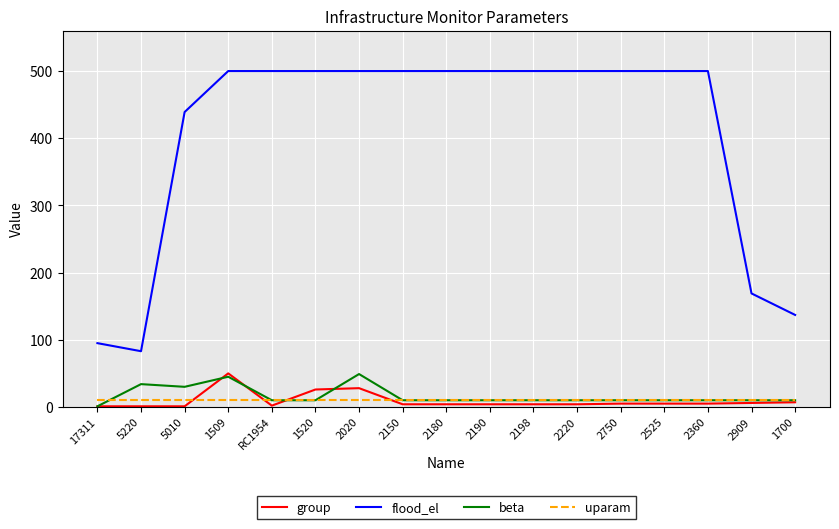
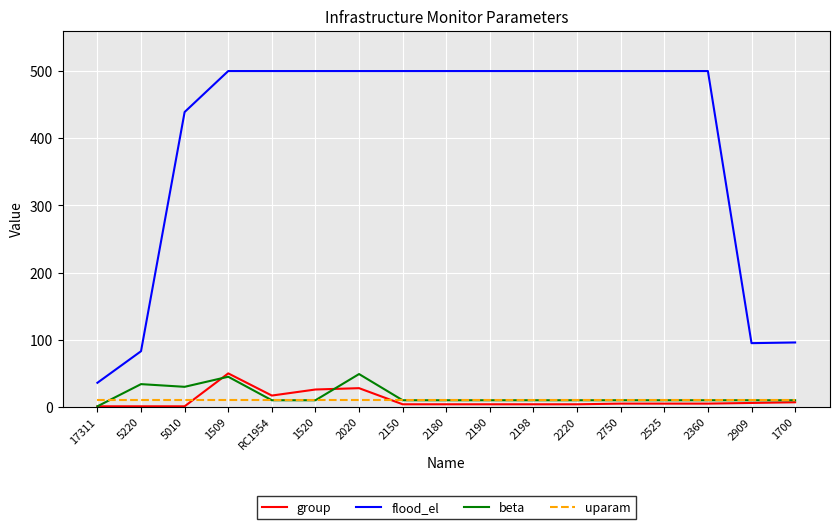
flood_el, 17311: 100 -> 40
group, RC1954: 0 -> 20
flood_el, 2909: 170 -> 100
flood_el, 1700: 140 -> 100
